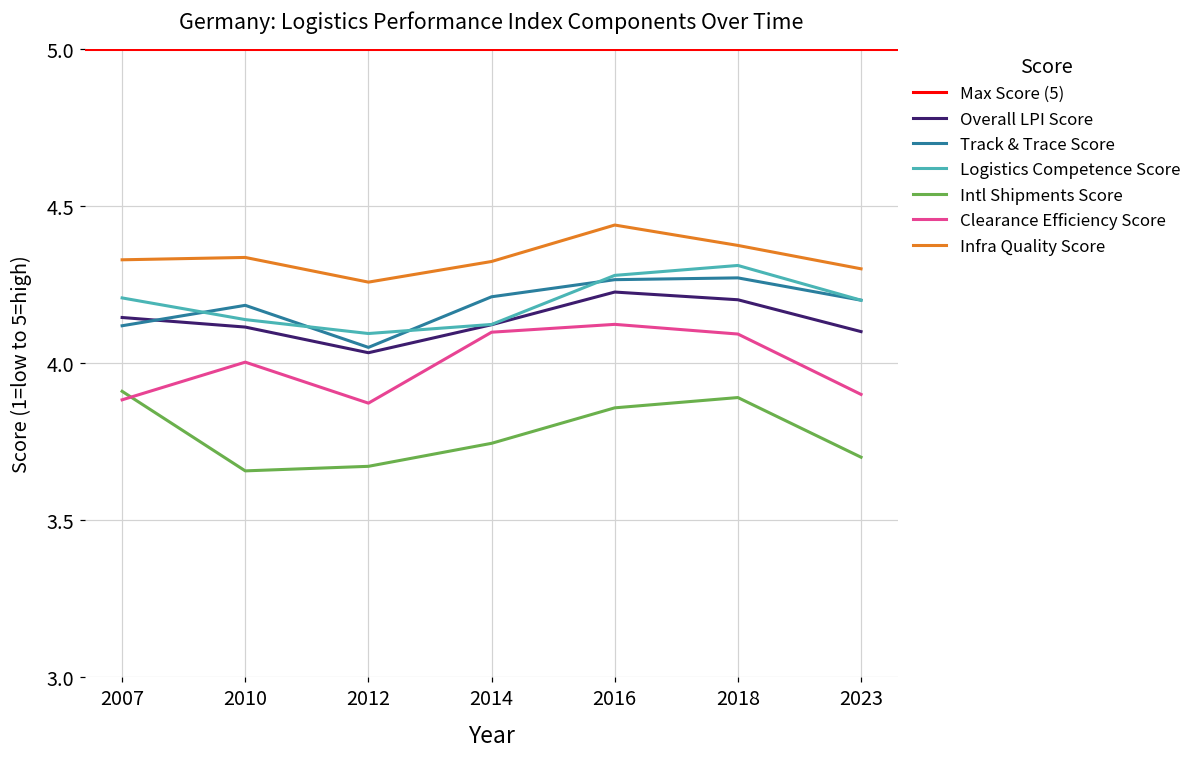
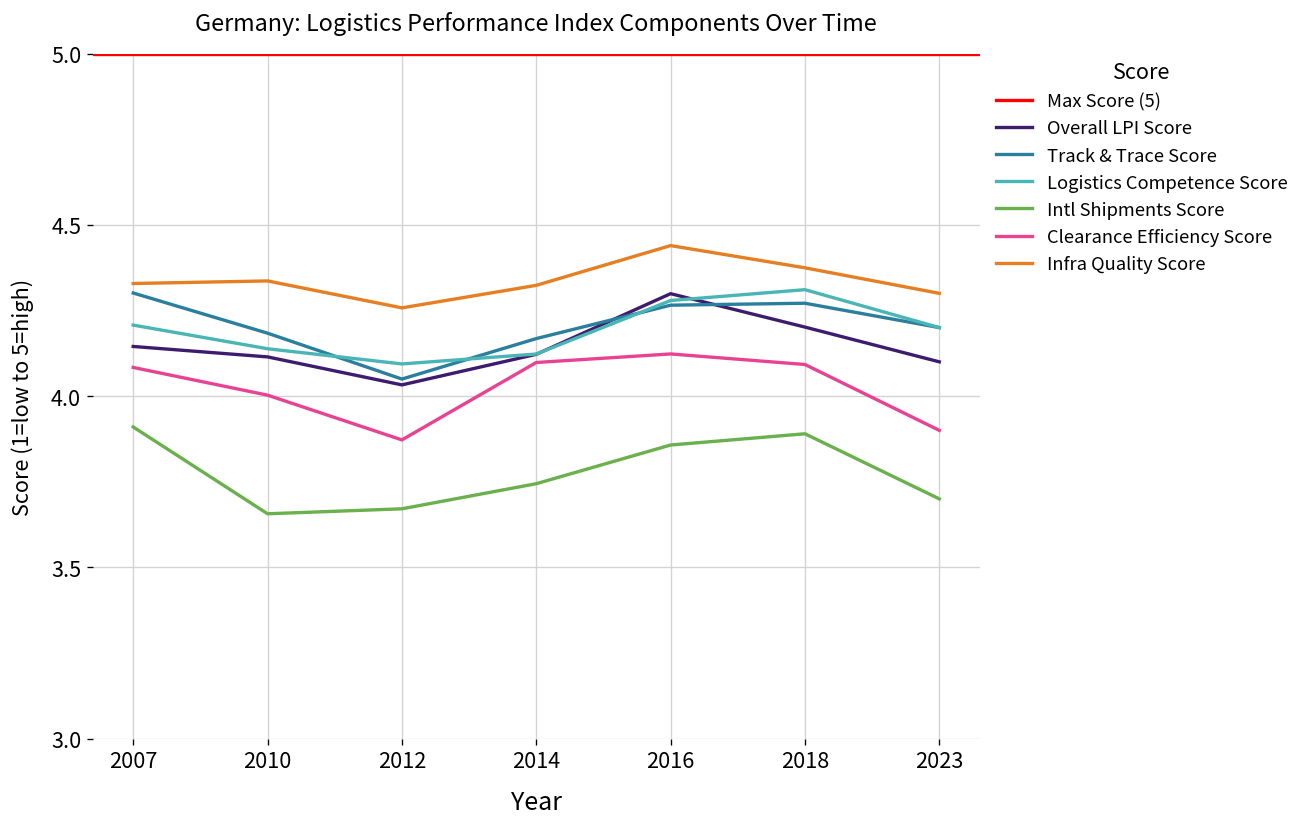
Track & Trace Score, 2007: 4.12 -> 4.30
Clearance Efficiency Score, 2007: 3.88 -> 4.08
Track & Trace Score, 2014: 4.21 -> 4.17
Overall LPI Score, 2016: 4.23 -> 4.30
